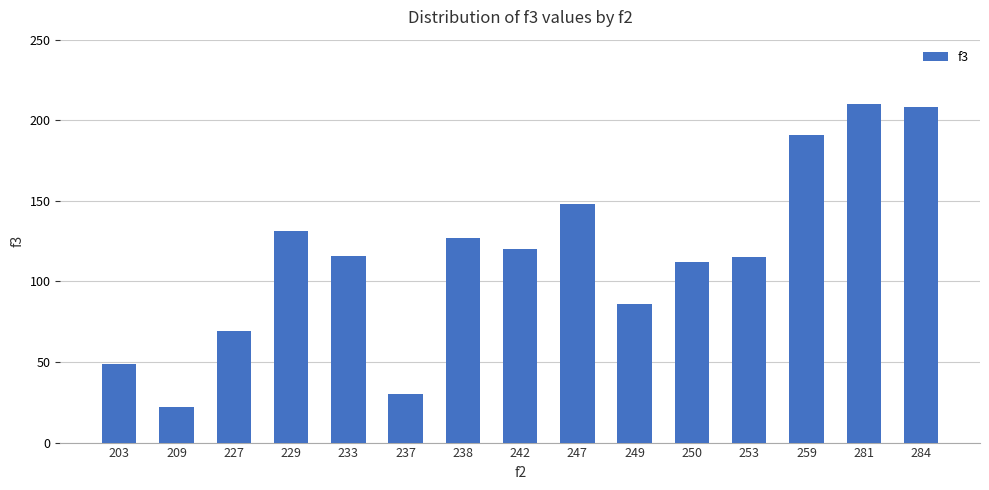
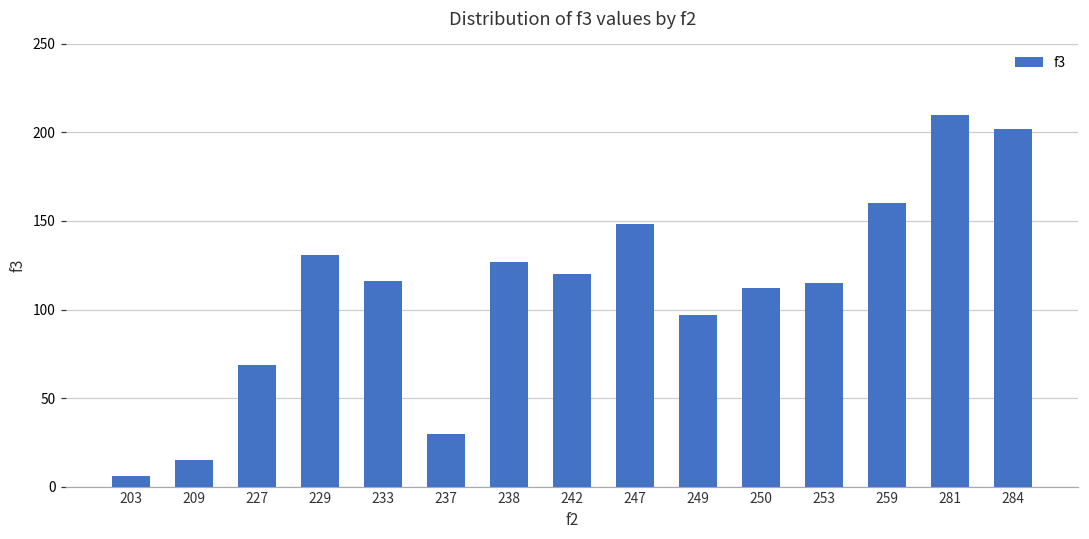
203: 49 -> 6
209: 22 -> 15
249: 86 -> 97
259: 191 -> 160
284: 208 -> 202
